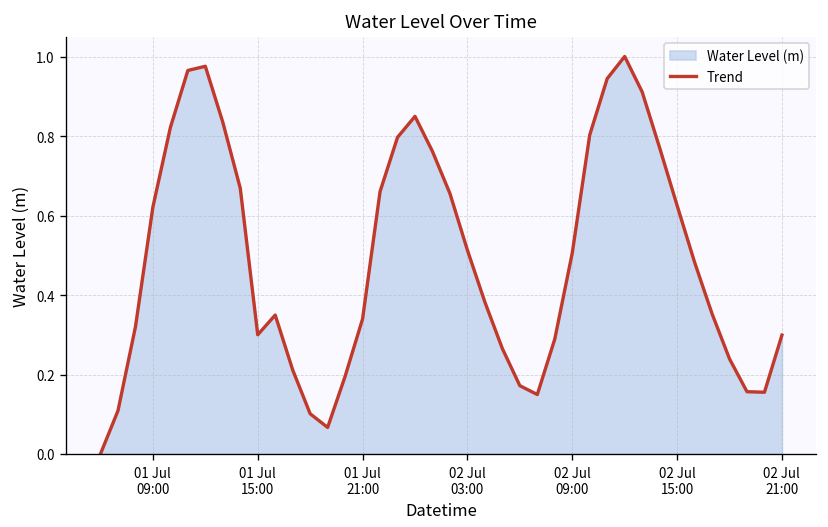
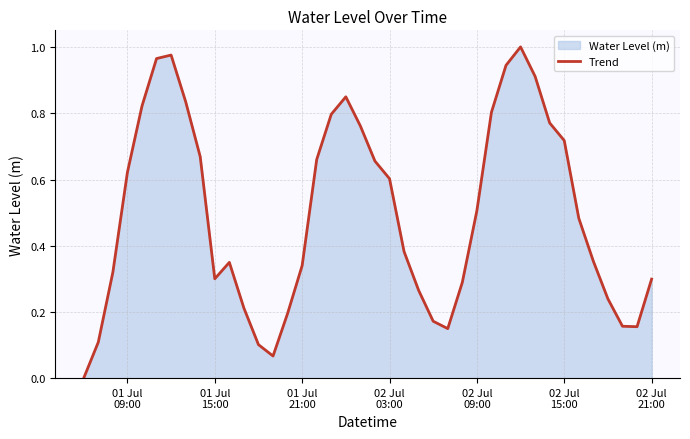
02 Jul 03:00: 0.51 -> 0.60
02 Jul 15:00: 0.63 -> 0.72
